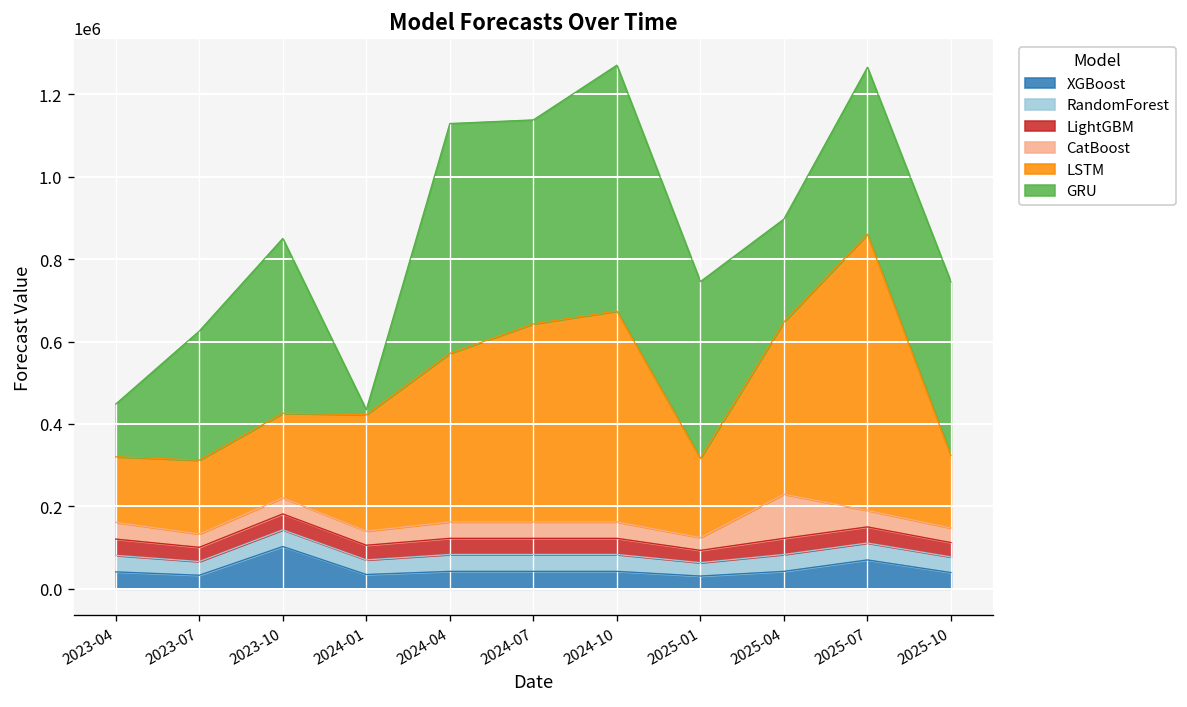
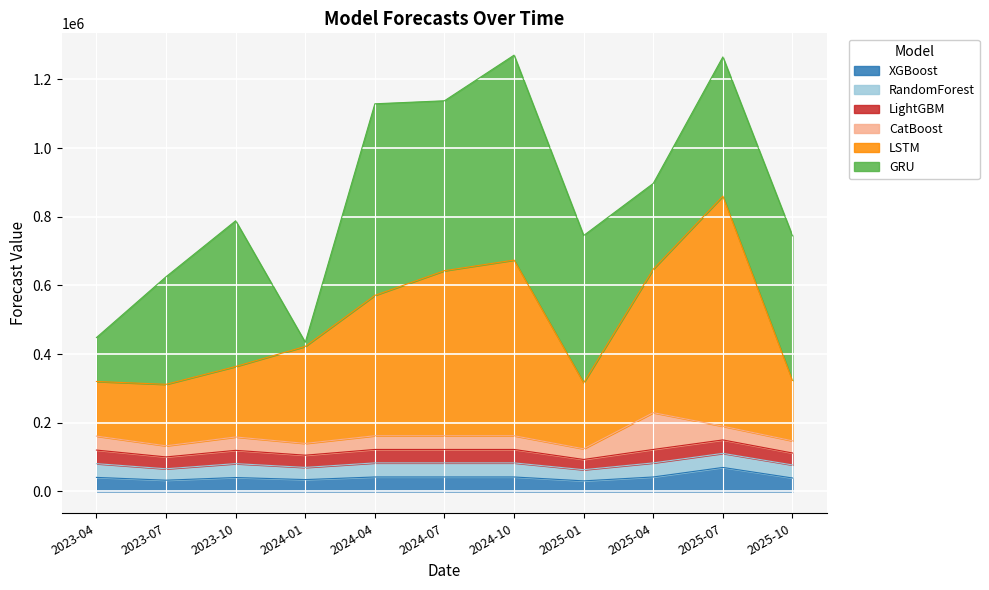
XGBoost, 2023-10: 100000 -> 40000
